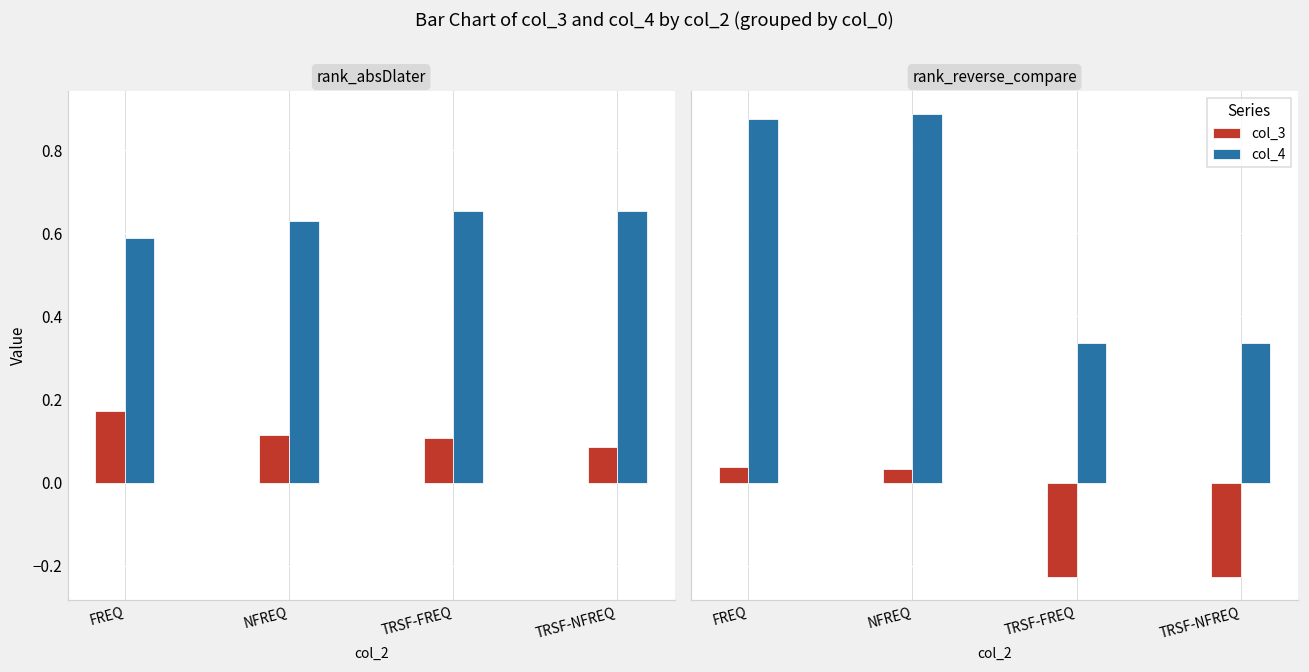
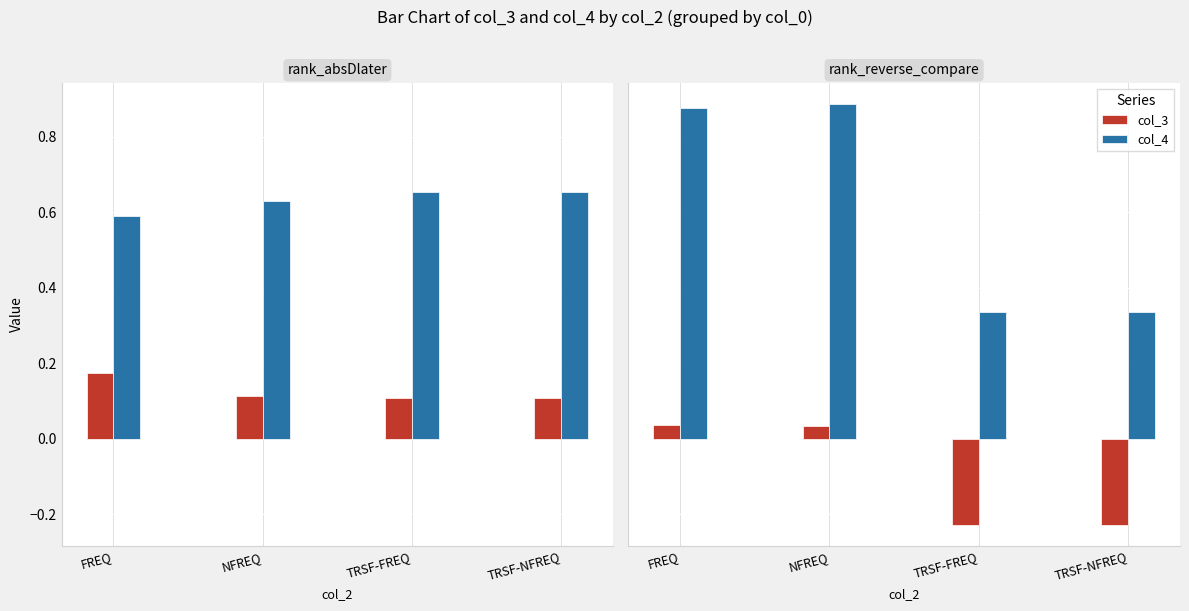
rank_absDlater, col_3, TRSF-NFREQ: 0.09 -> 0.11
